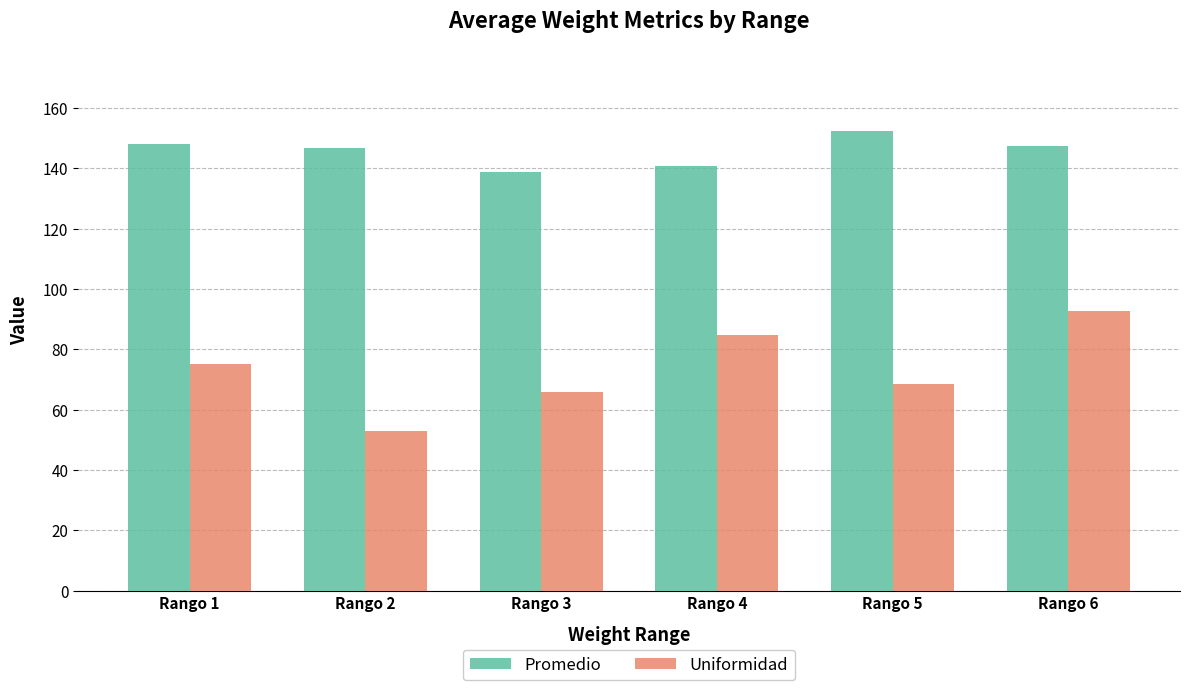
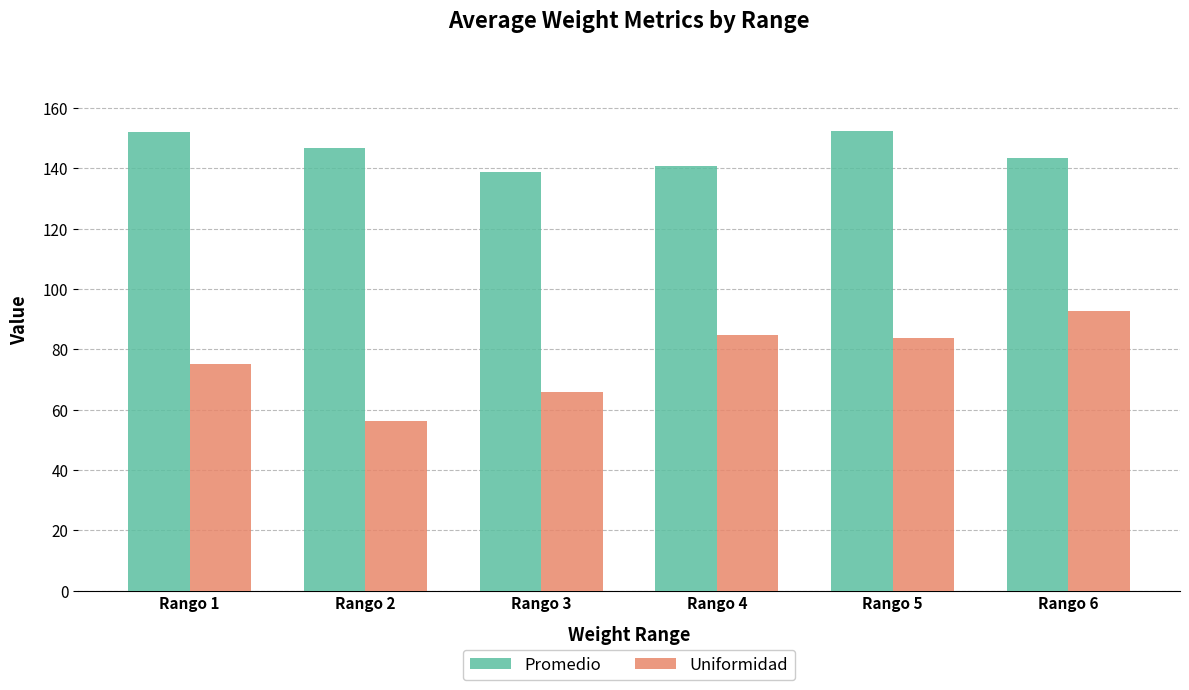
Promedio, Rango 1: 148 -> 152
Uniformidad, Rango 2: 53 -> 56
Uniformidad, Rango 5: 69 -> 84
Promedio, Rango 6: 147 -> 143
